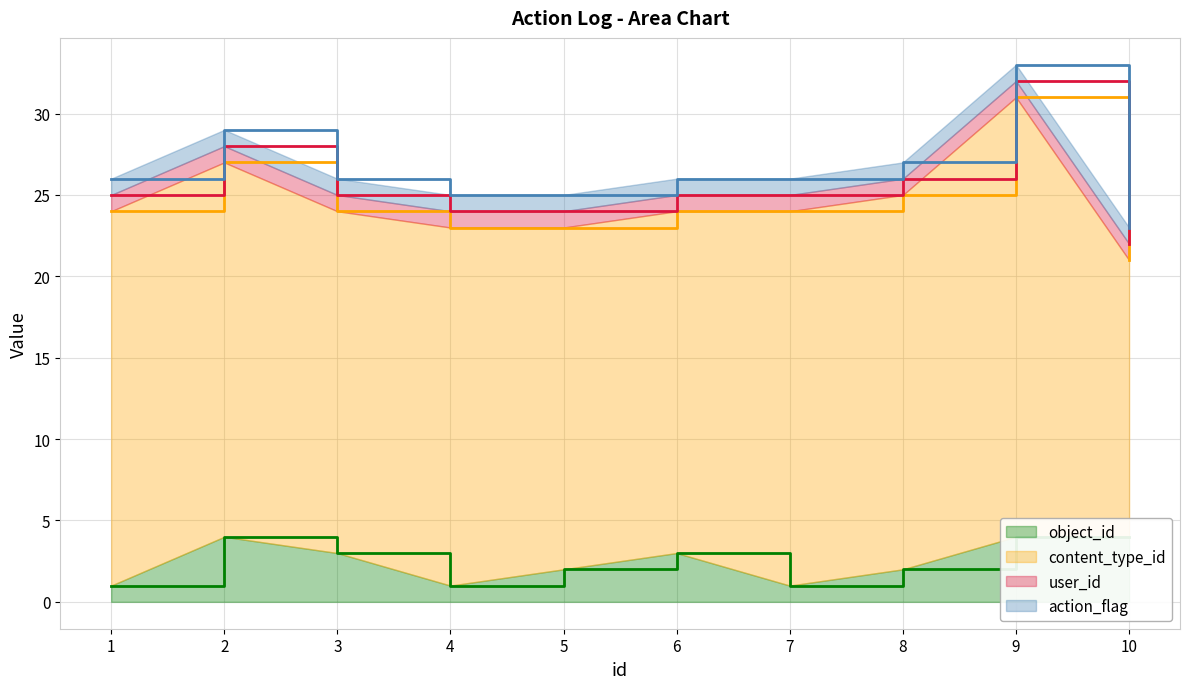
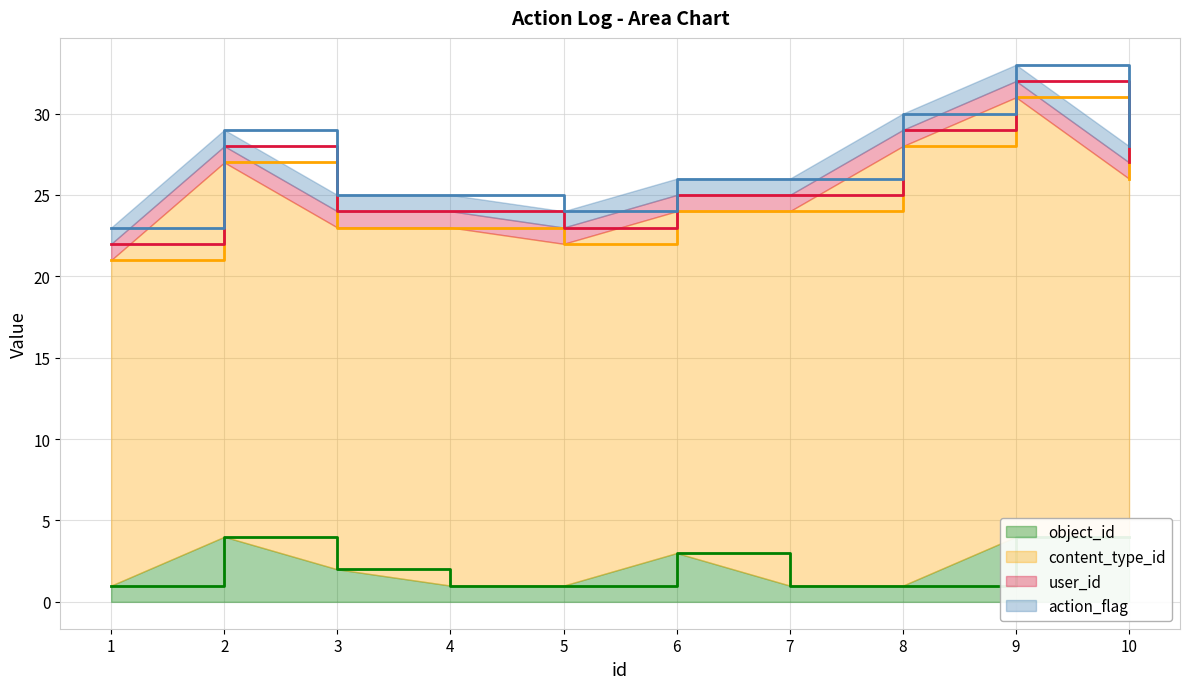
content_type_id, 1: 23 -> 20
object_id, 3: 3 -> 2
object_id, 5: 2 -> 1
object_id, 8: 2 -> 1
content_type_id, 8: 23 -> 27
content_type_id, 10: 17 -> 22
